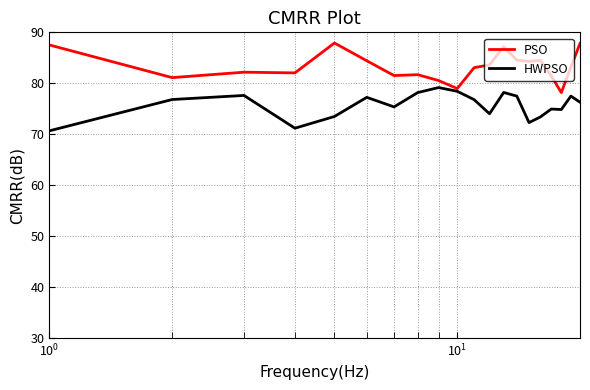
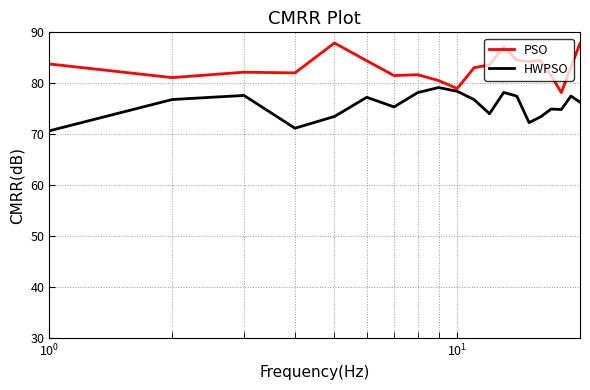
PSO, 10^0: 88 -> 84
